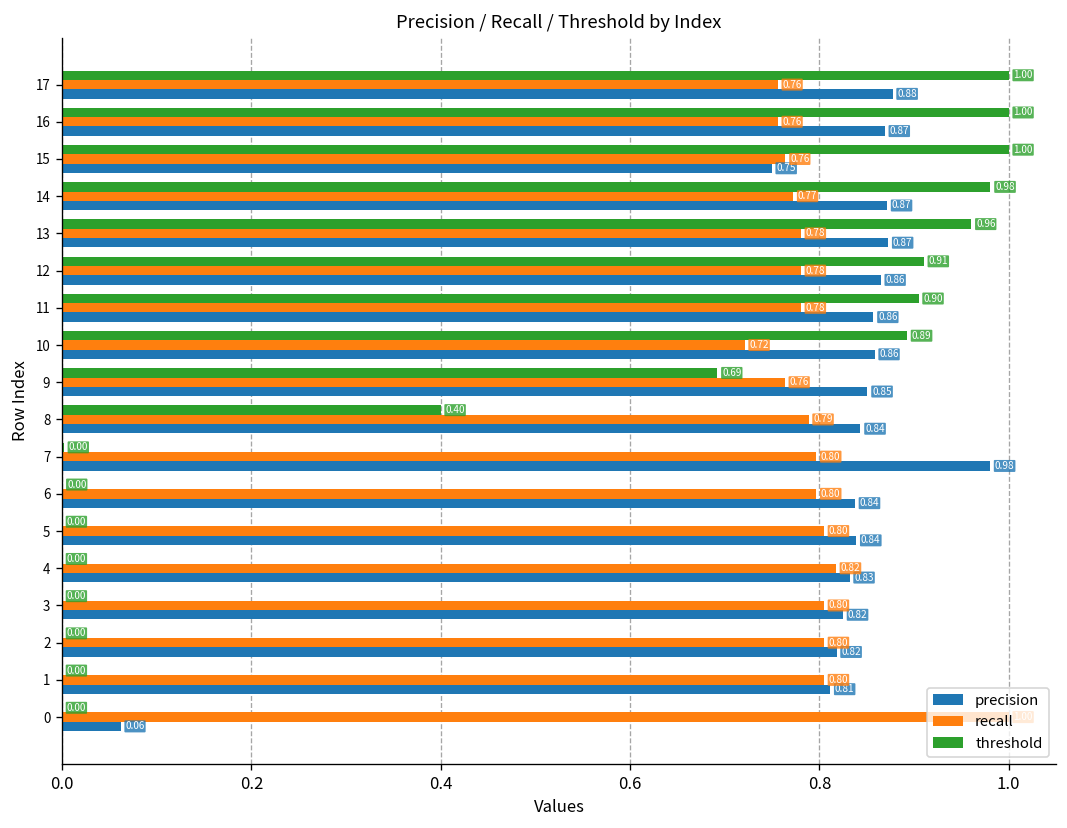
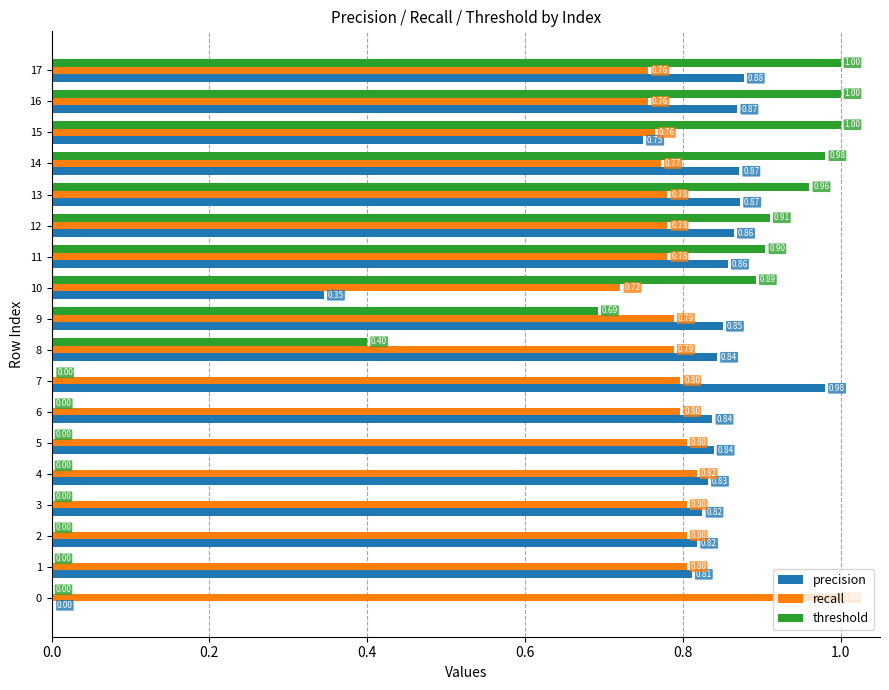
precision, 10: 0.86 -> 0.35
recall, 9: 0.76 -> 0.79
precision, 0: 0.06 -> 0.00
